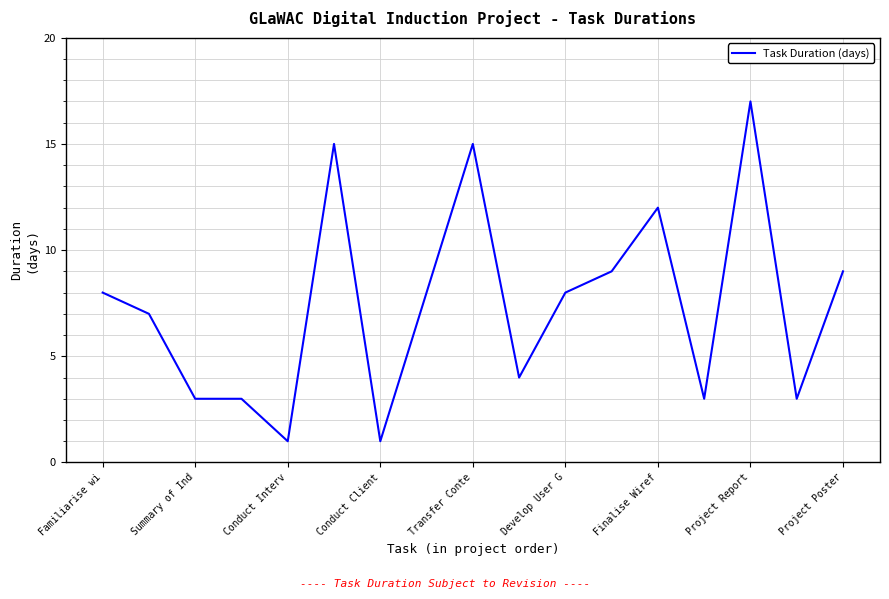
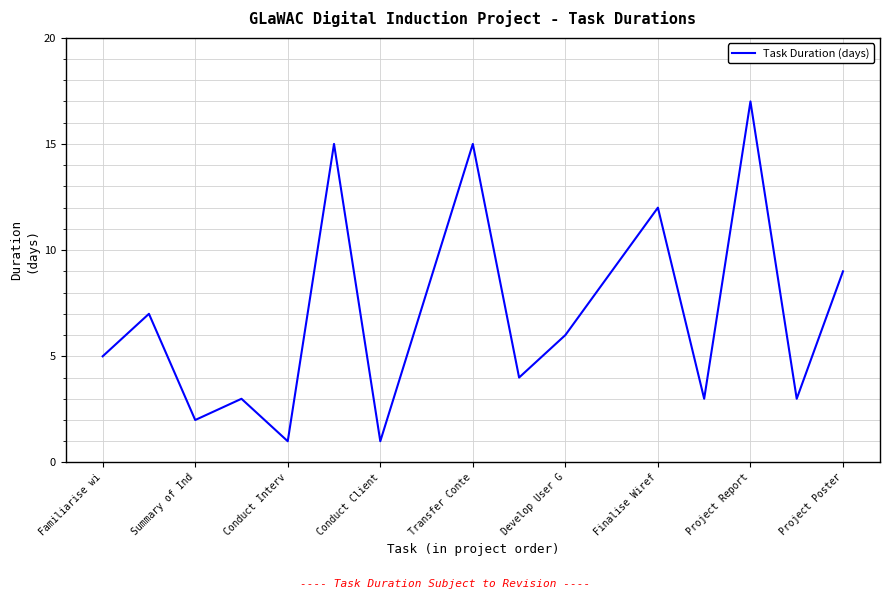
Familiarise wi: 8 -> 5
Summary of Ind: 3 -> 2
Develop User G: 8 -> 6
